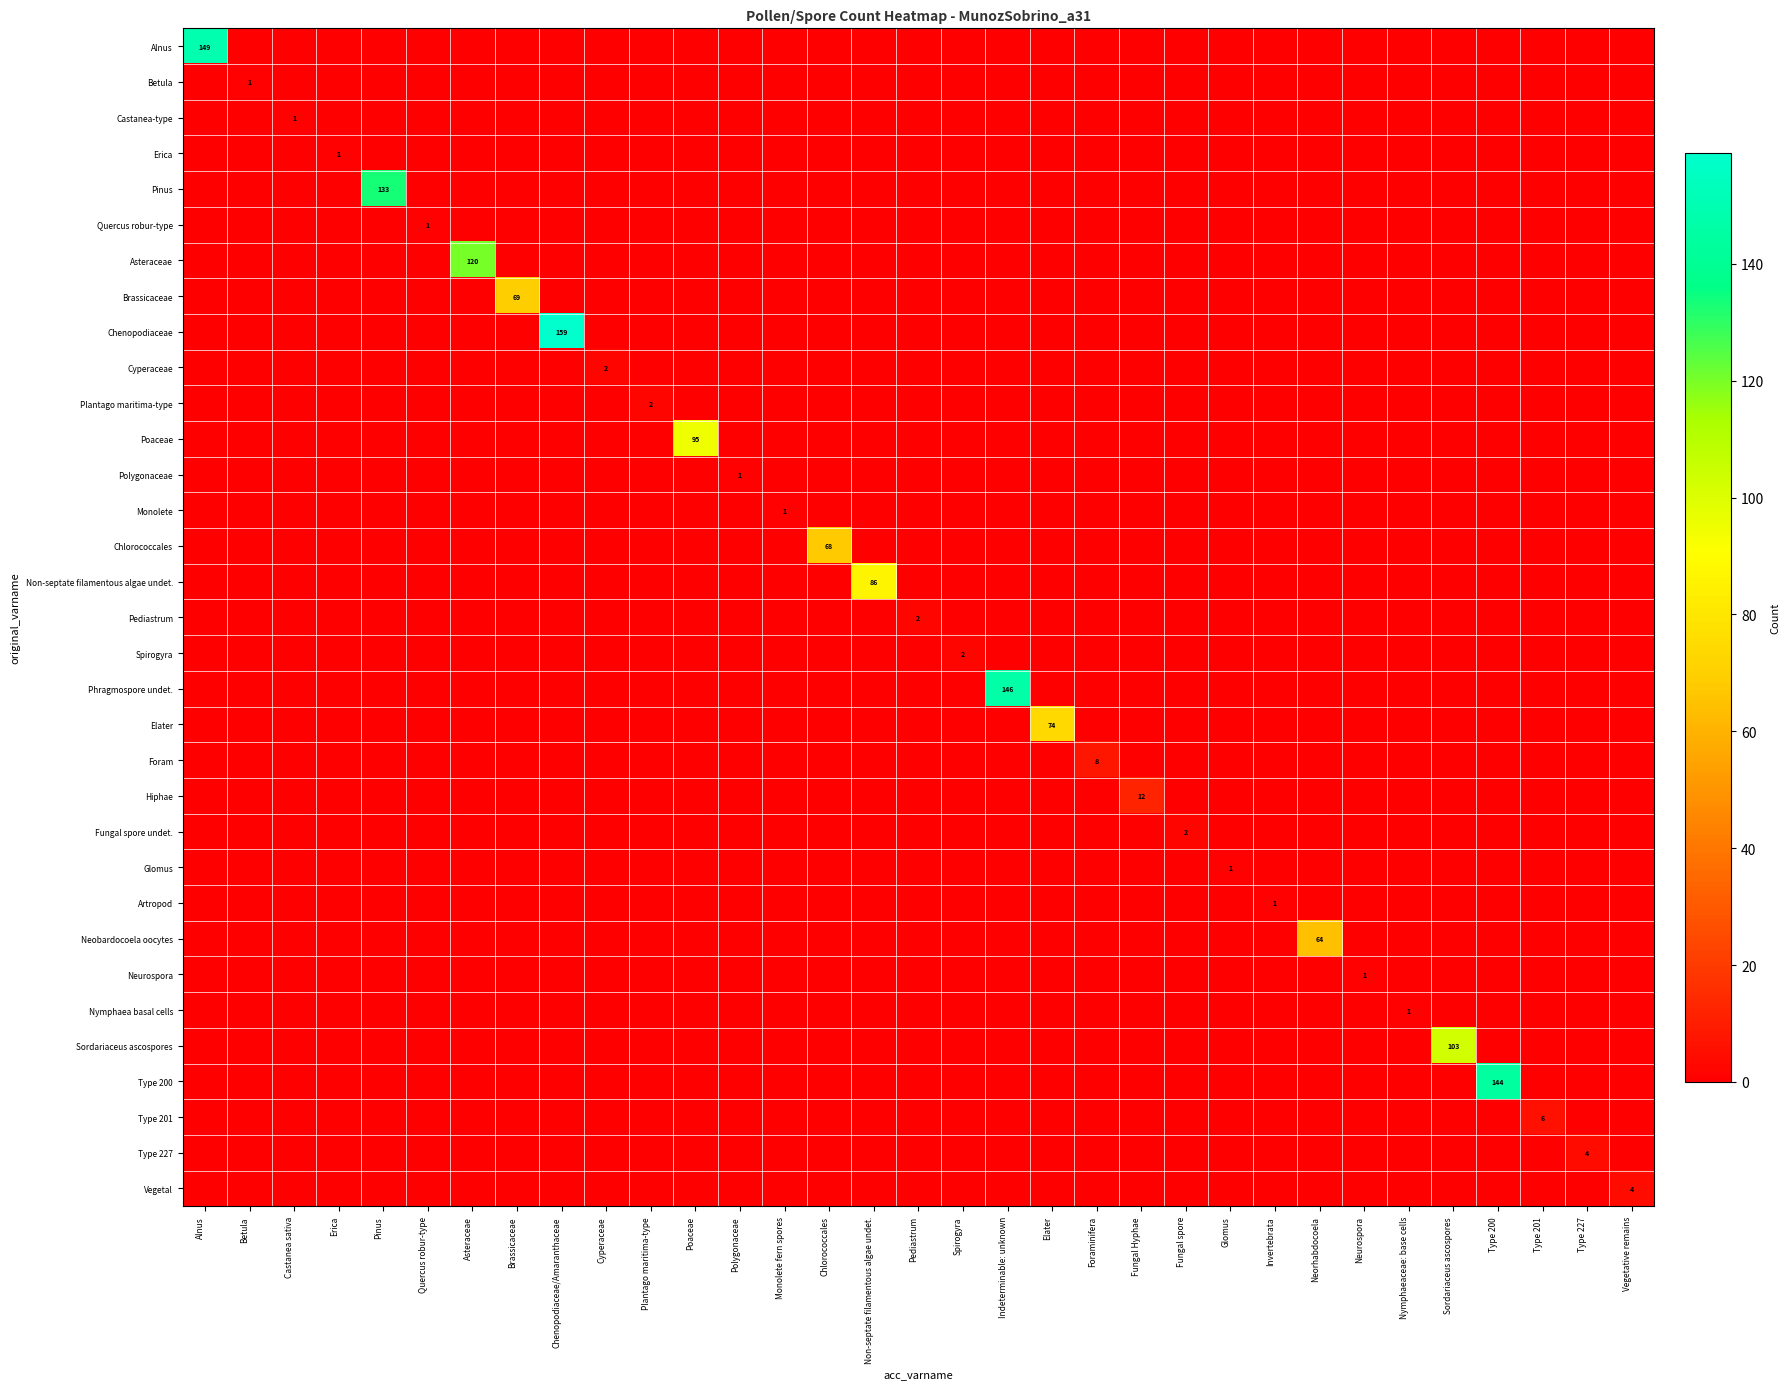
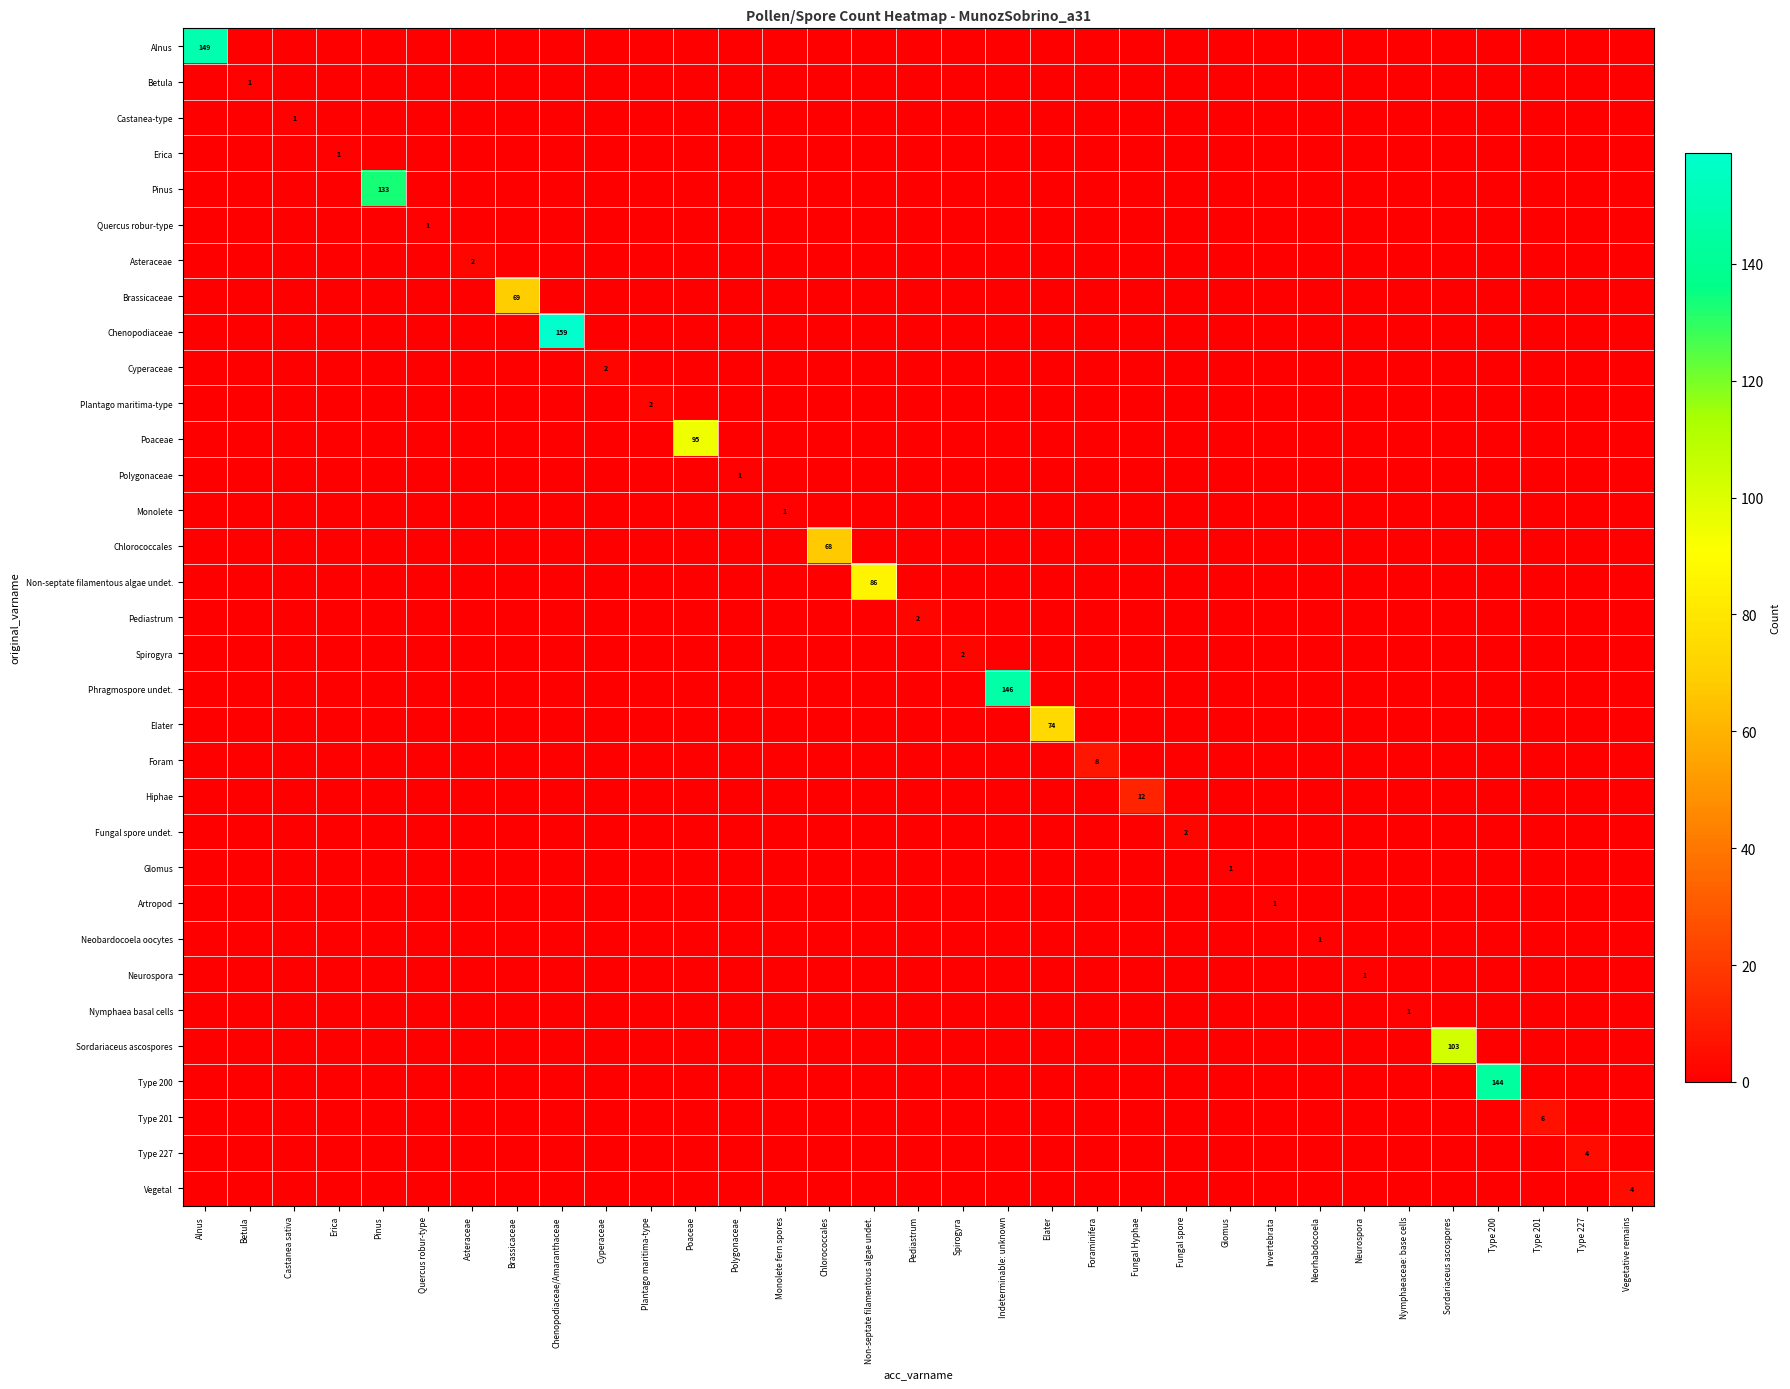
Asteraceae, Asteraceae: 120 -> 2
Neobardocoela oocytes, Neorhabdocoela: 64 -> 1
